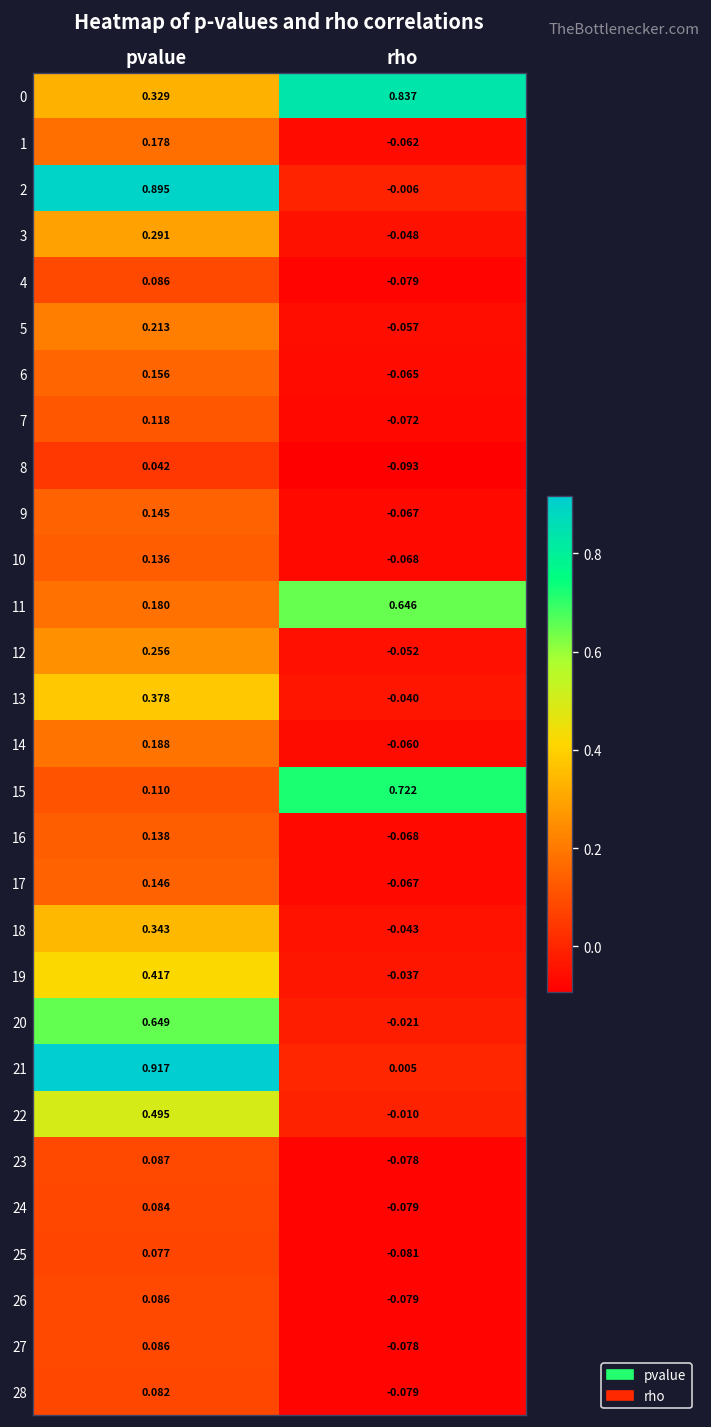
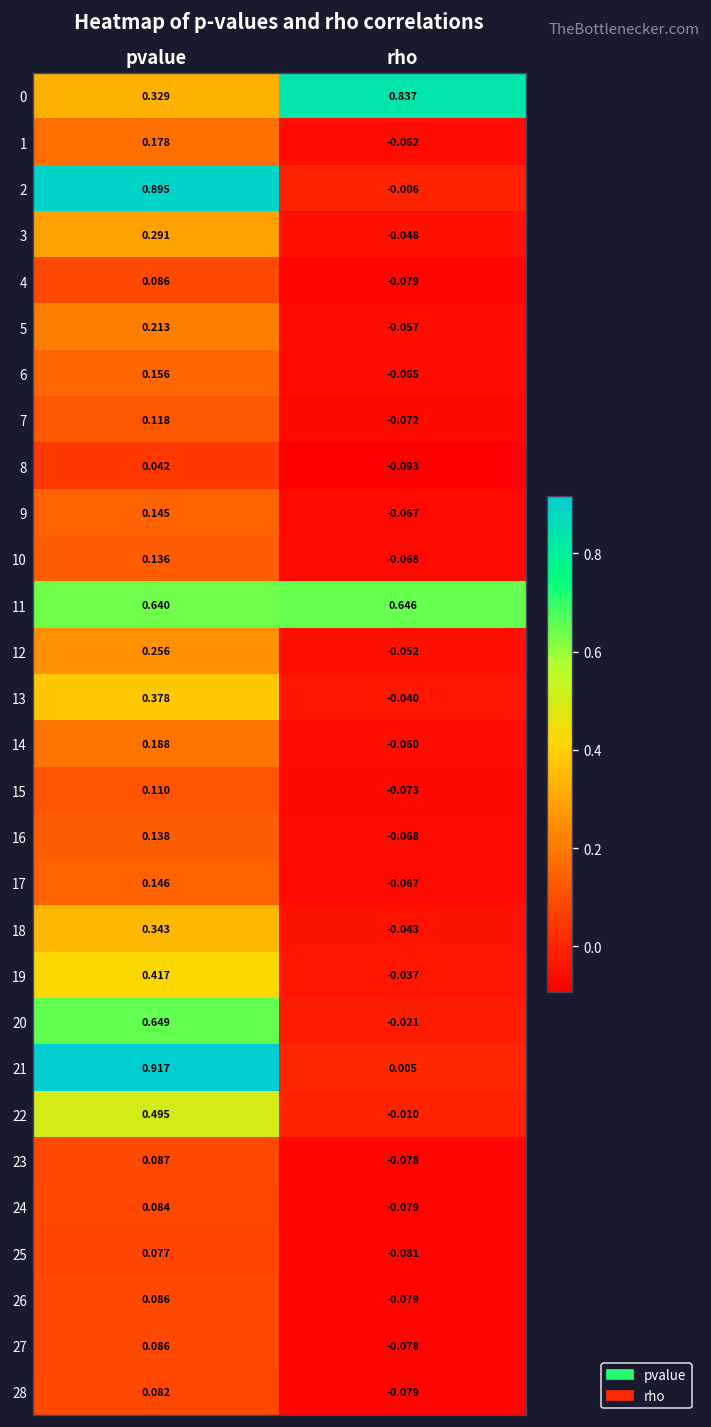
11, pvalue: 0.180 -> 0.640
15, rho: 0.722 -> -0.073
